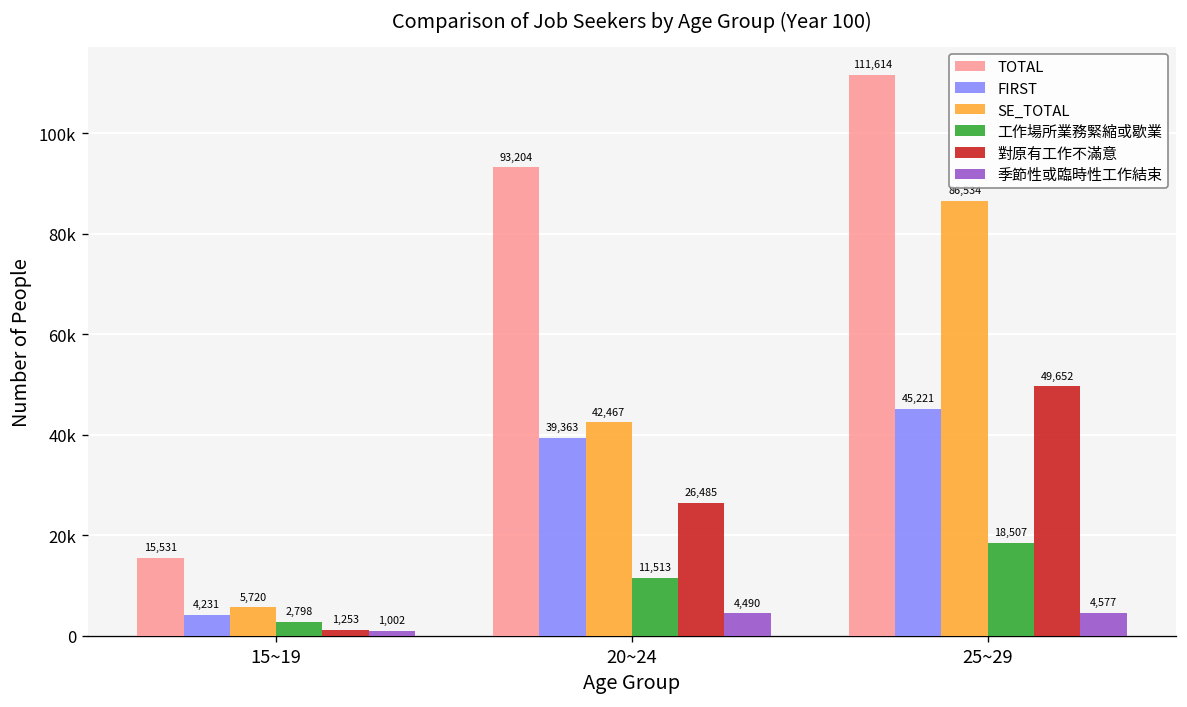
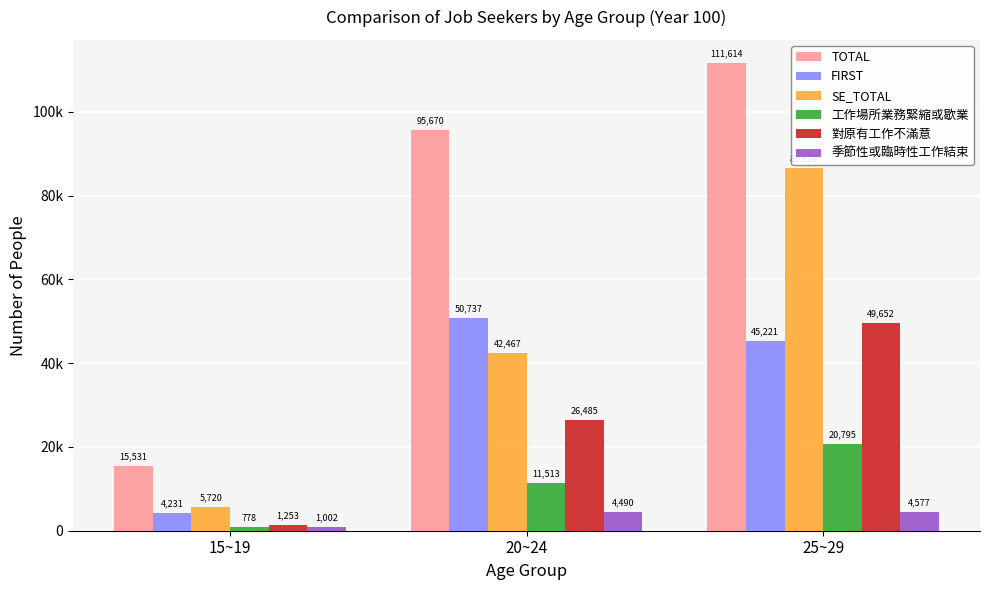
工作場所業務緊縮或歇業, 15~19: 2,798 -> 778
TOTAL, 20~24: 93,204 -> 95,670
FIRST, 20~24: 39,363 -> 50,737
工作場所業務緊縮或歇業, 25~29: 18,507 -> 20,795
